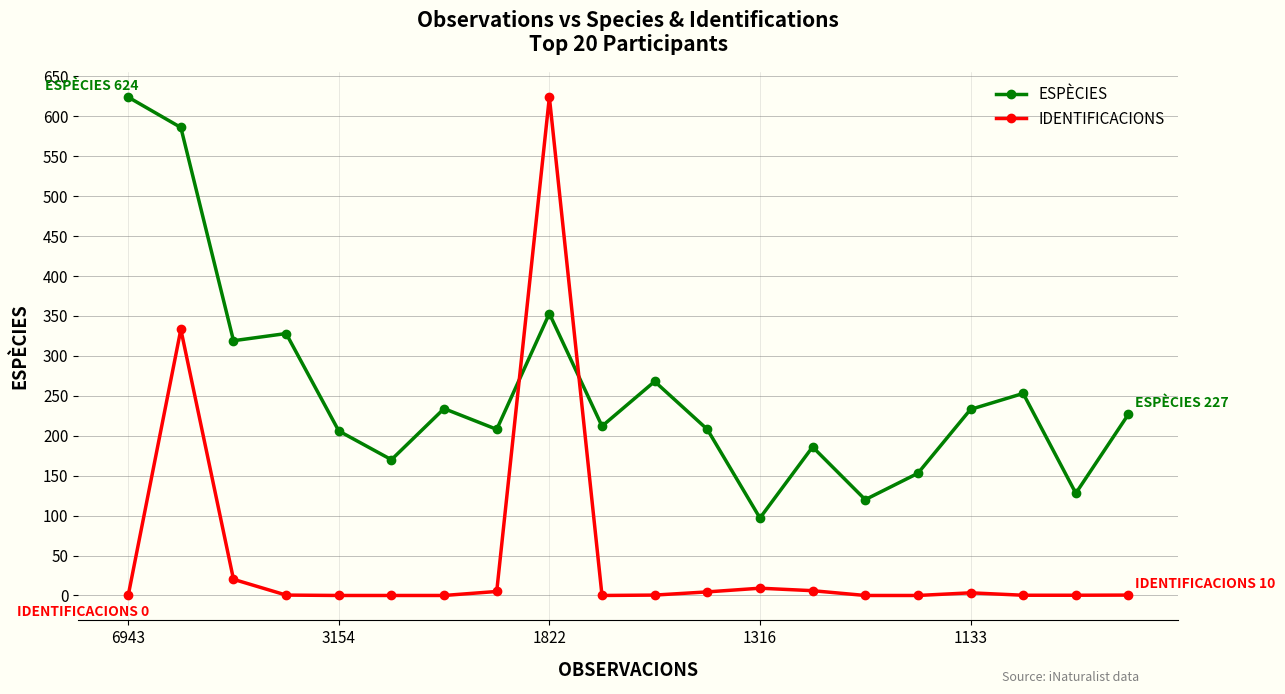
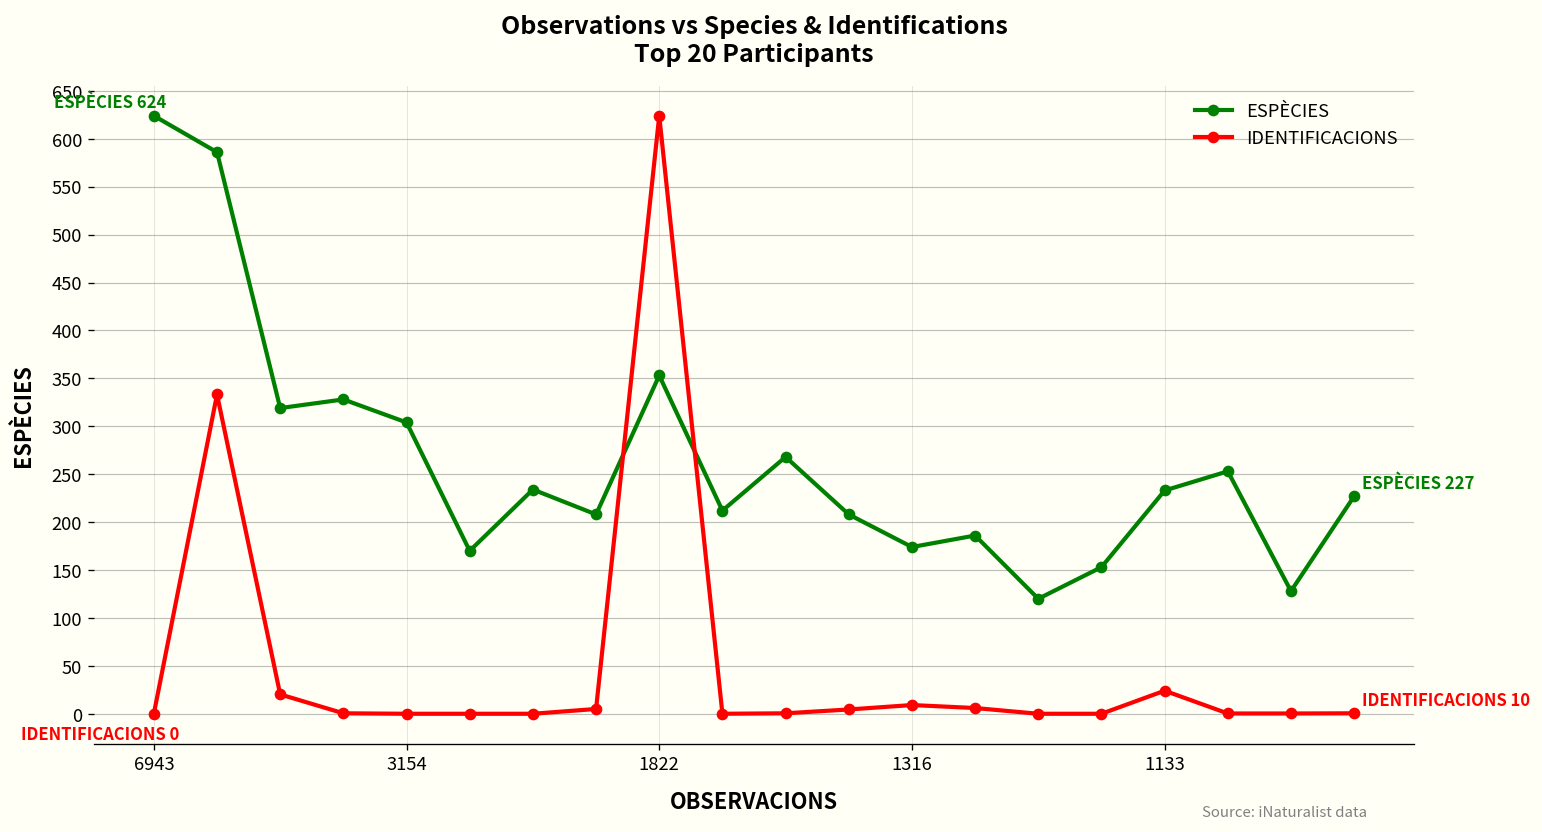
ESPÈCIES, 3154: 210 -> 300
ESPÈCIES, 1316: 100 -> 170
IDENTIFICACIONS, 1133: 0 -> 20
